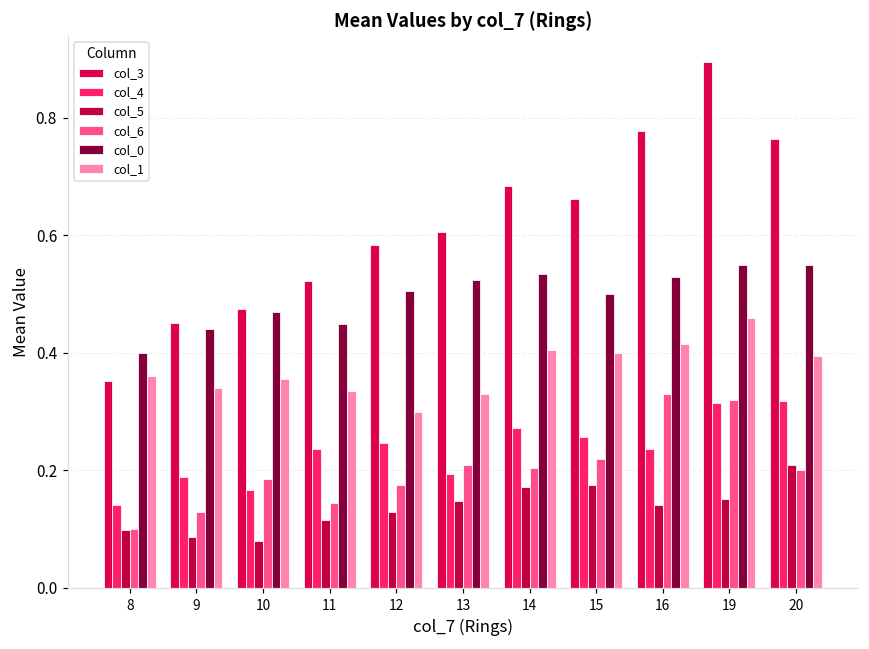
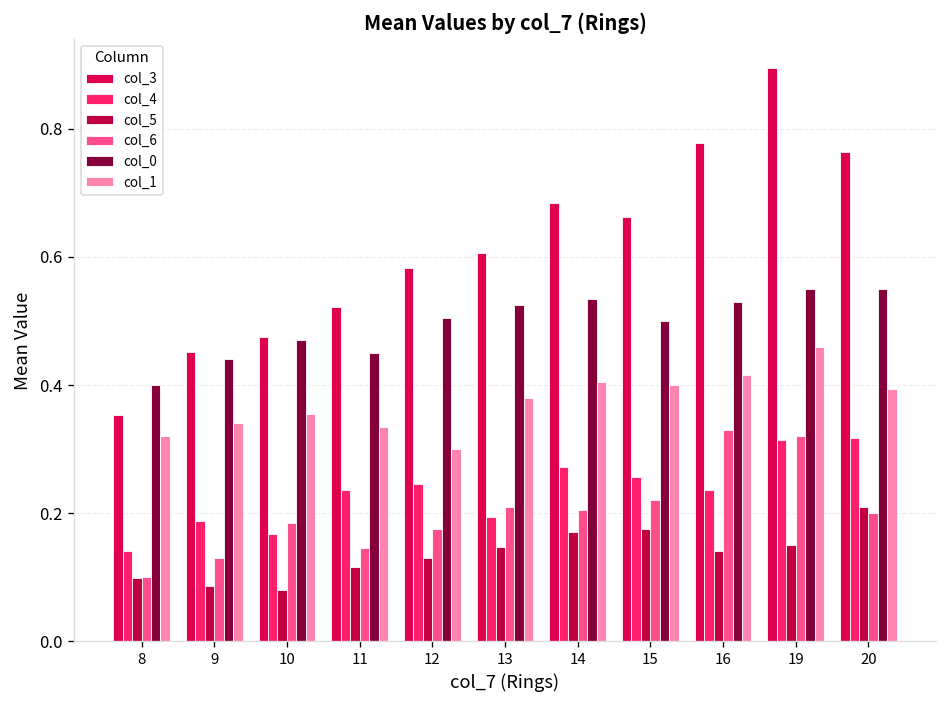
col_1, 8: 0.36 -> 0.32
col_1, 13: 0.33 -> 0.38
